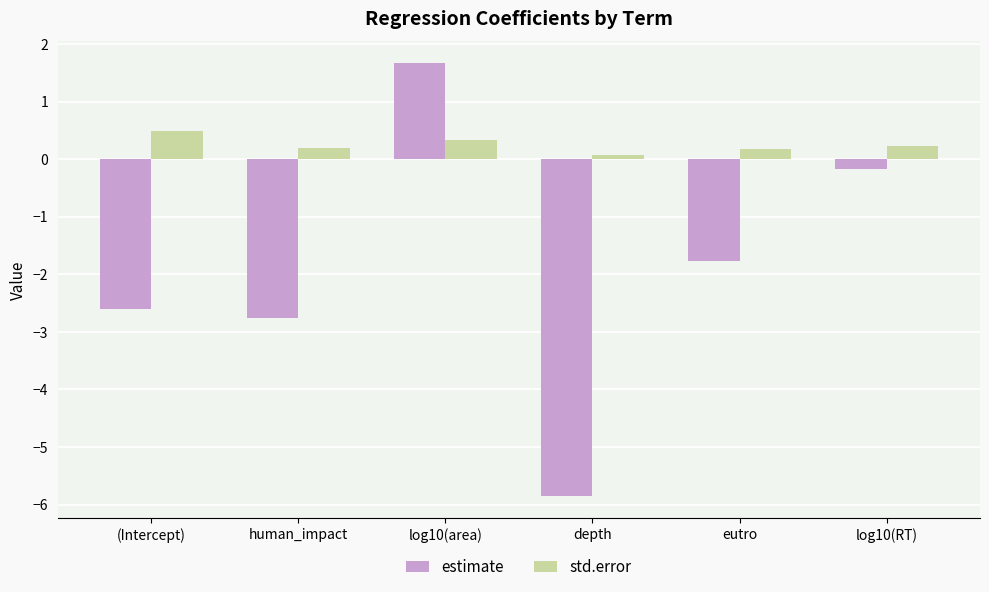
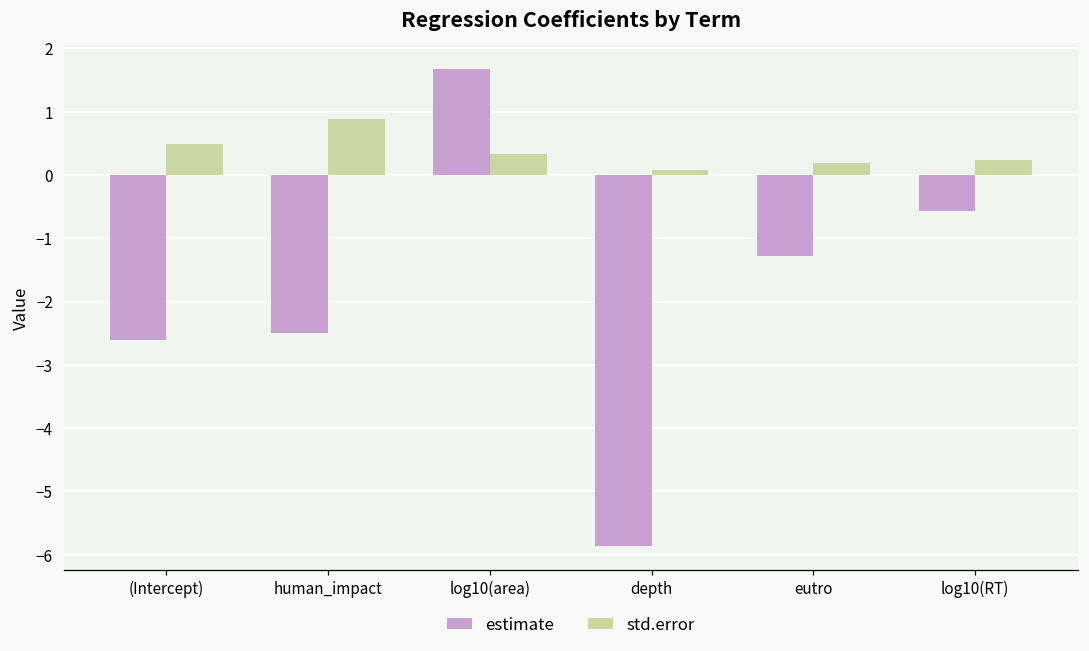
estimate, human_impact: -2.8 -> -2.5
std.error, human_impact: 0.2 -> 0.9
estimate, eutro: -1.8 -> -1.3
estimate, log10(RT): -0.2 -> -0.6
